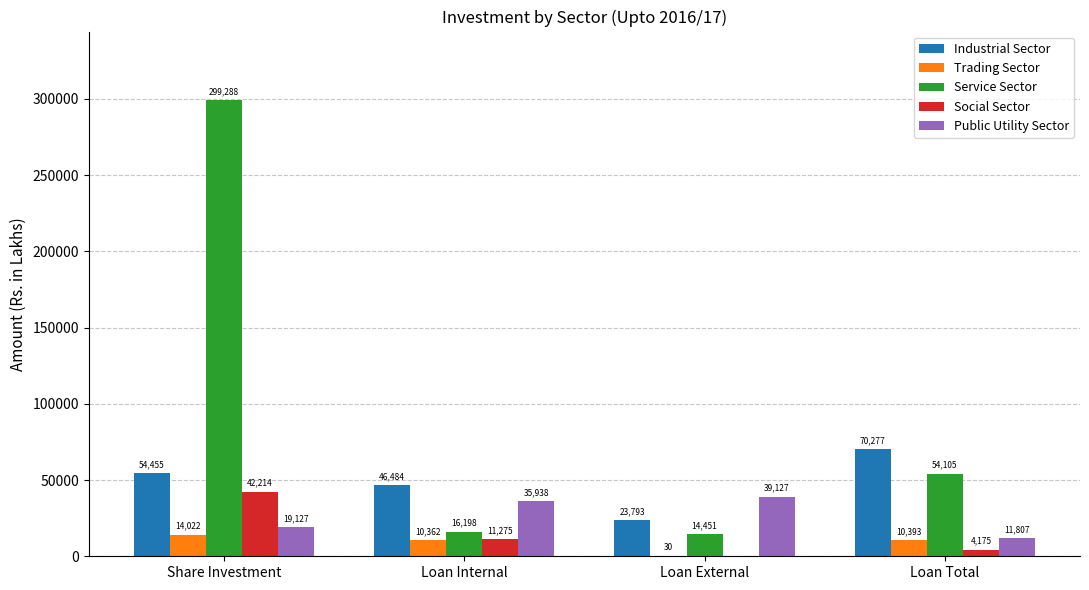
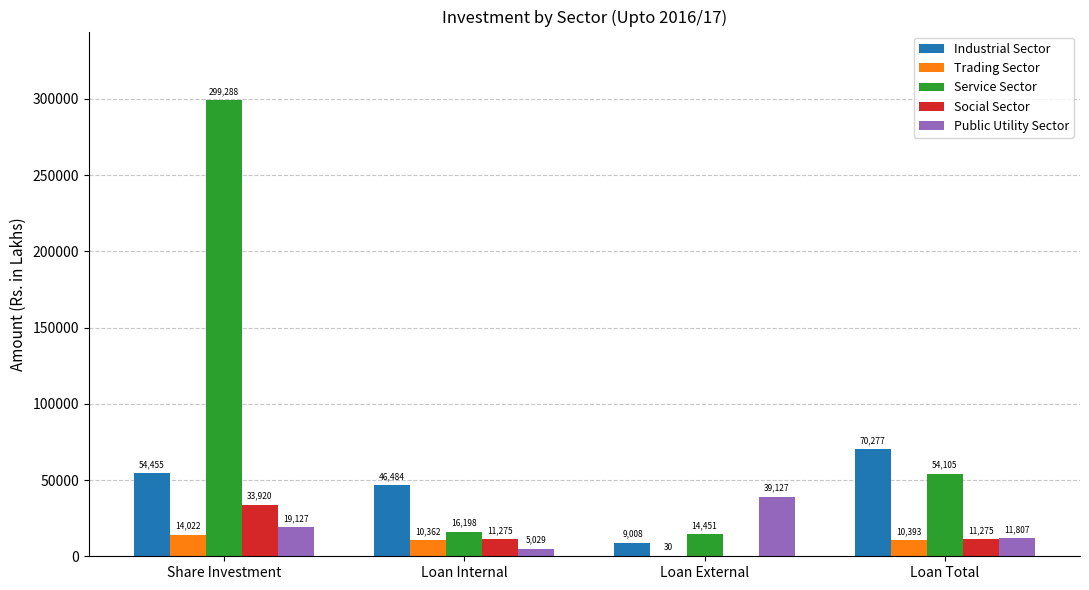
Social Sector, Share Investment: 42,214 -> 33,920
Public Utility Sector, Loan Internal: 35,938 -> 5,029
Industrial Sector, Loan External: 23,793 -> 9,008
Social Sector, Loan Total: 4,175 -> 11,275
